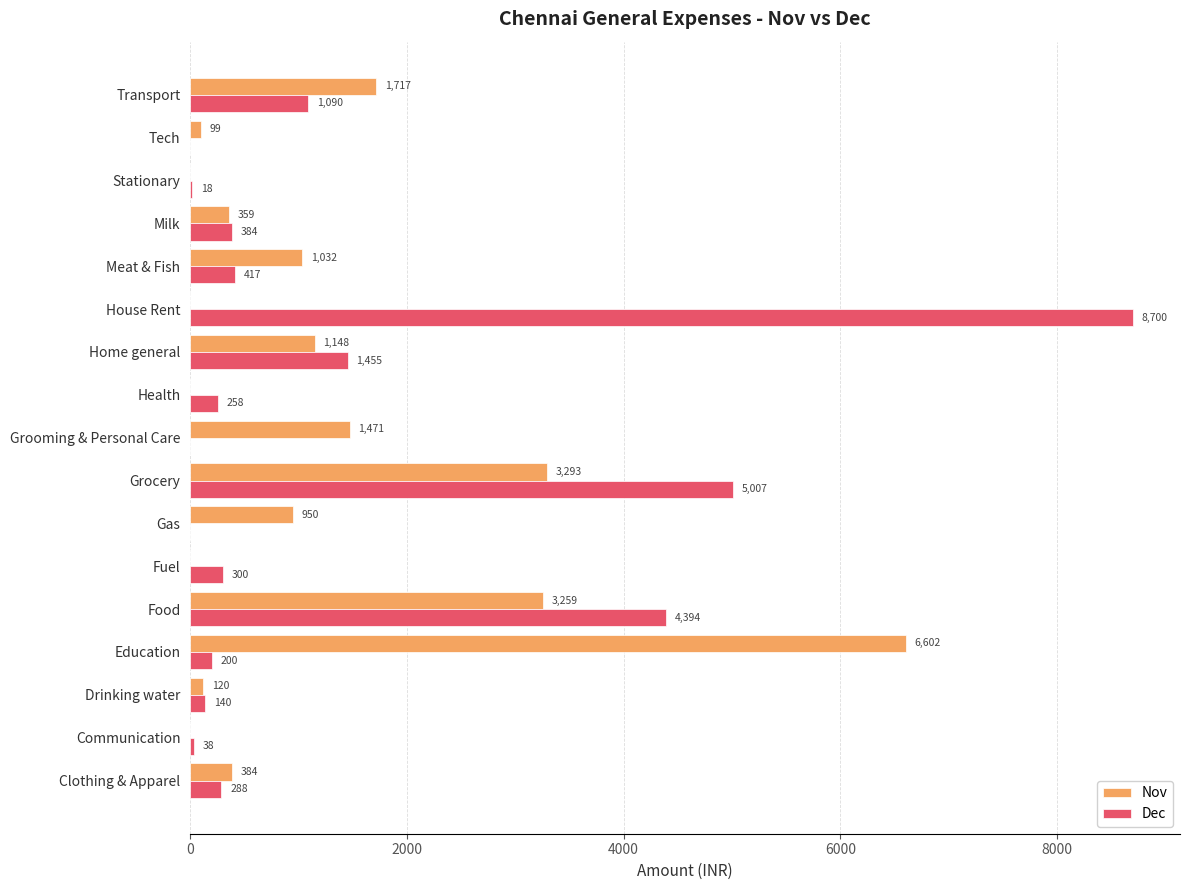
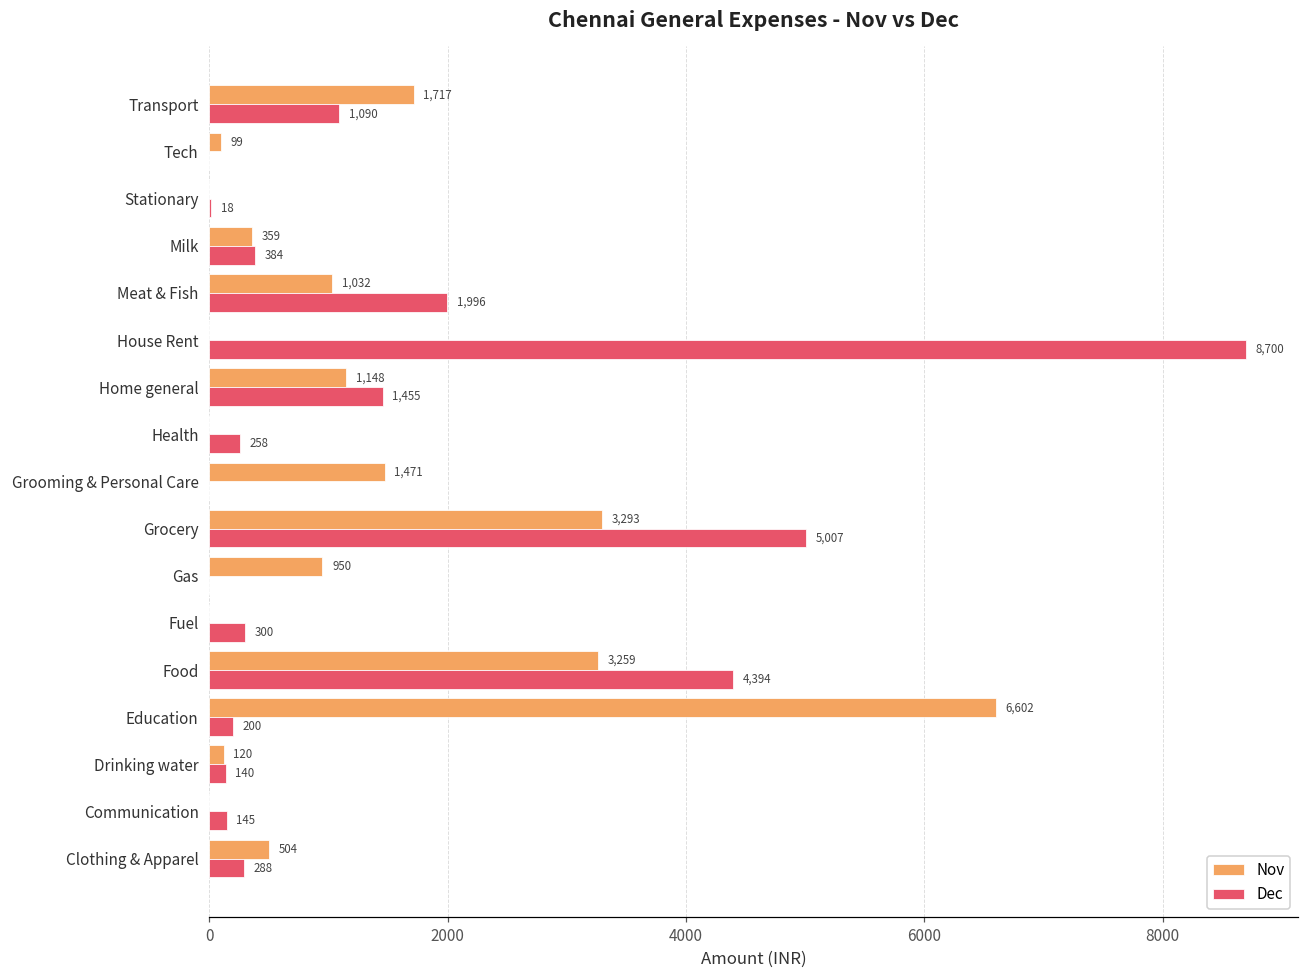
Dec, Meat & Fish: 417 -> 1,996
Dec, Communication: 38 -> 145
Nov, Clothing & Apparel: 384 -> 504
